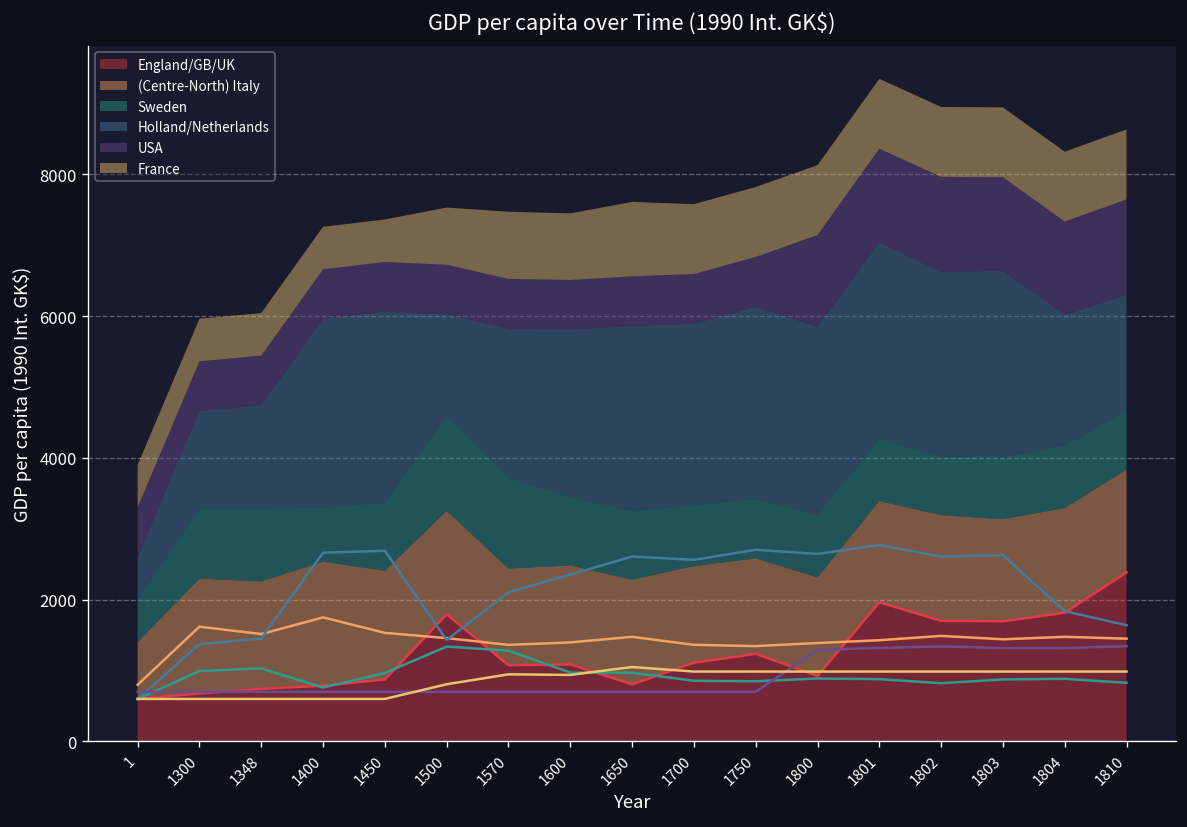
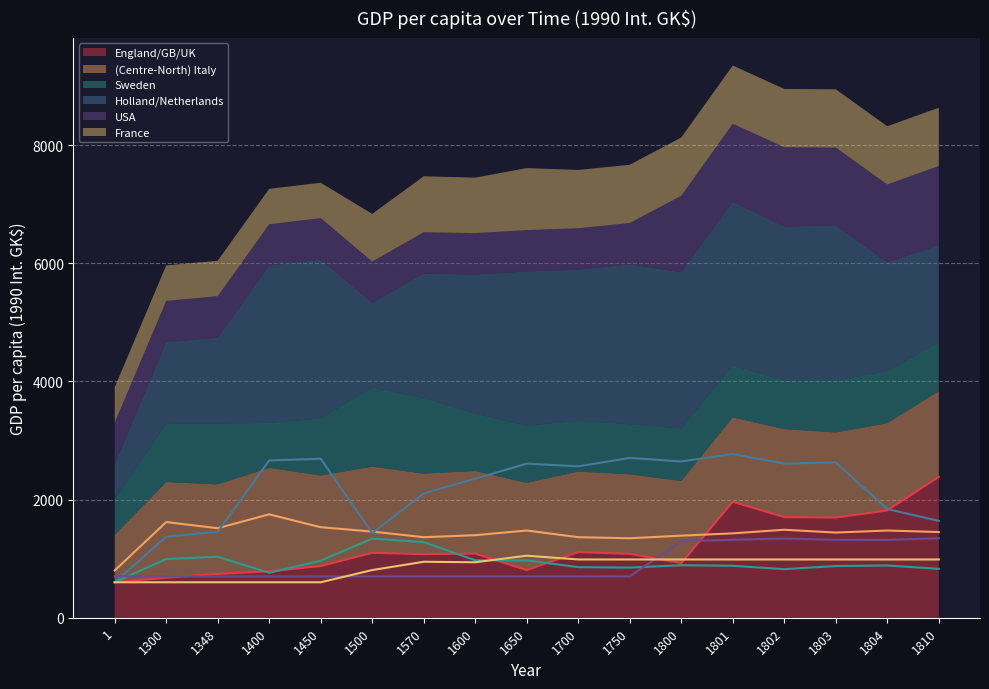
England/GB/UK, 1500: 1800 -> 1100
England/GB/UK, 1750: 1200 -> 1100
